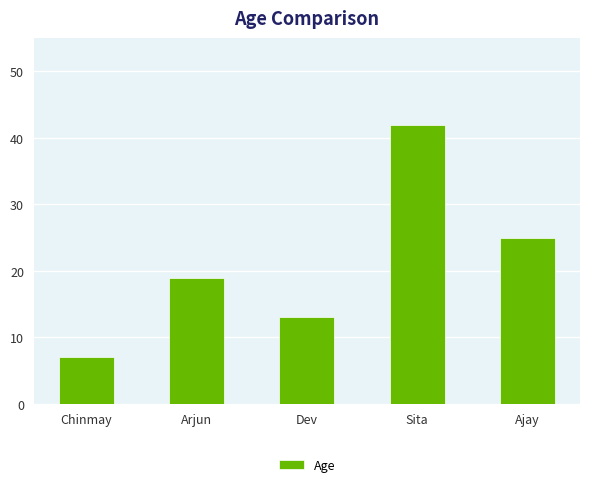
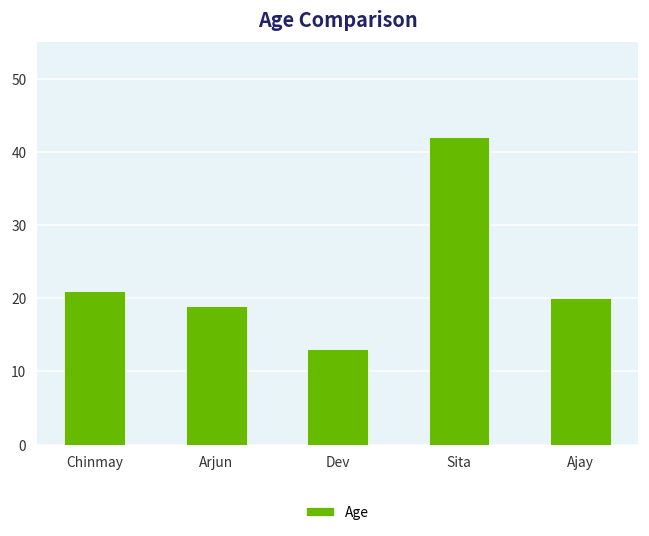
Chinmay: 7 -> 21
Ajay: 25 -> 20
